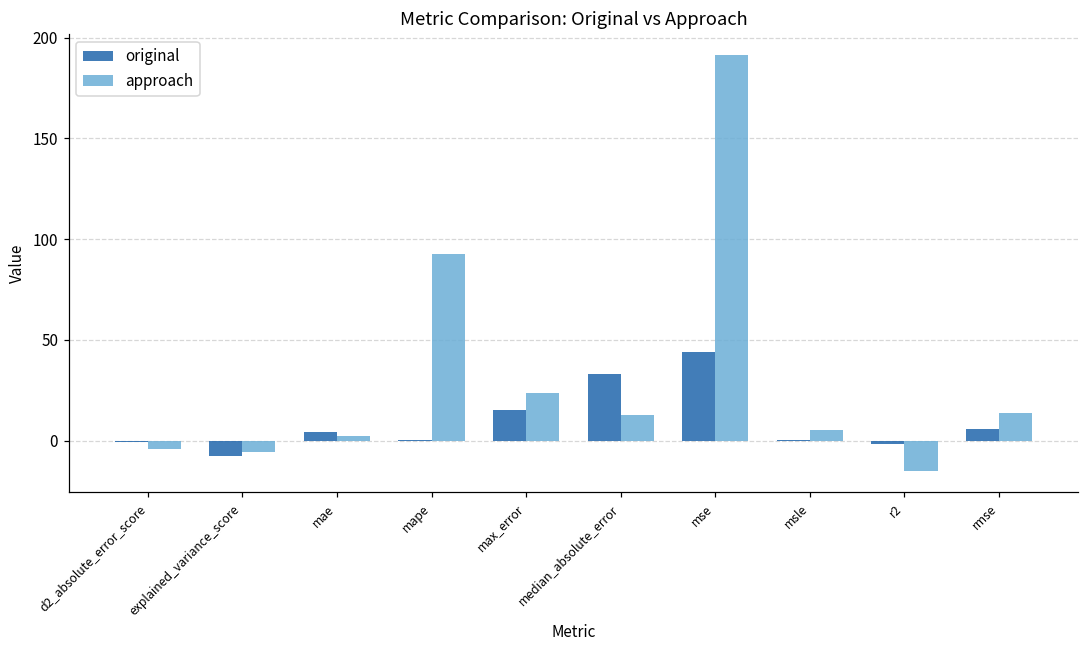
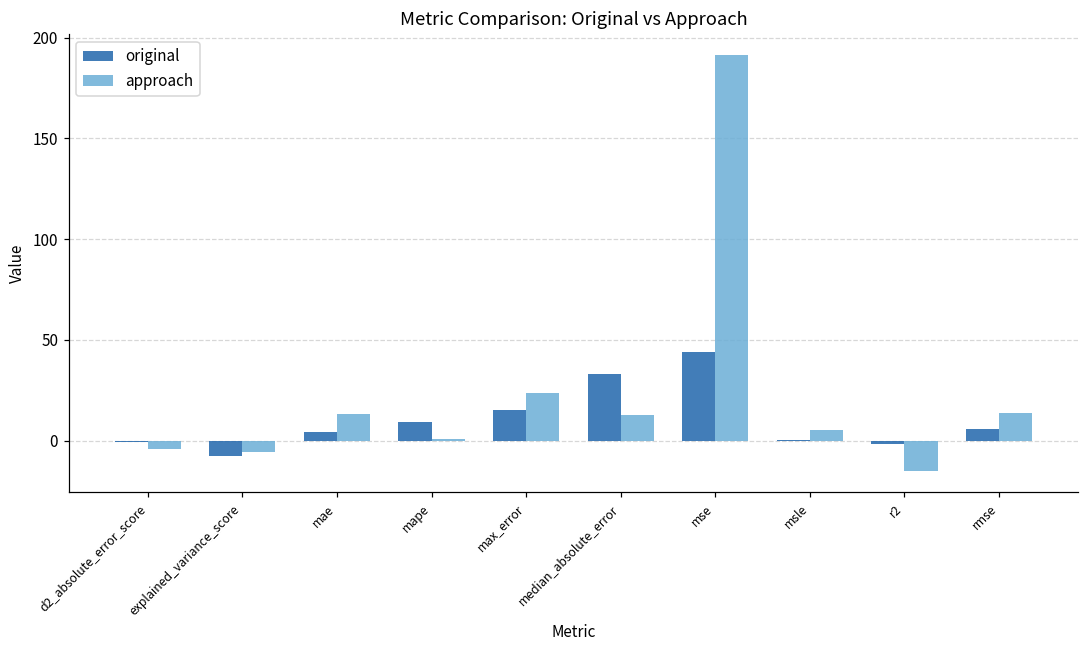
approach, mae: 2 -> 13
original, mape: 0 -> 9
approach, mape: 93 -> 1
